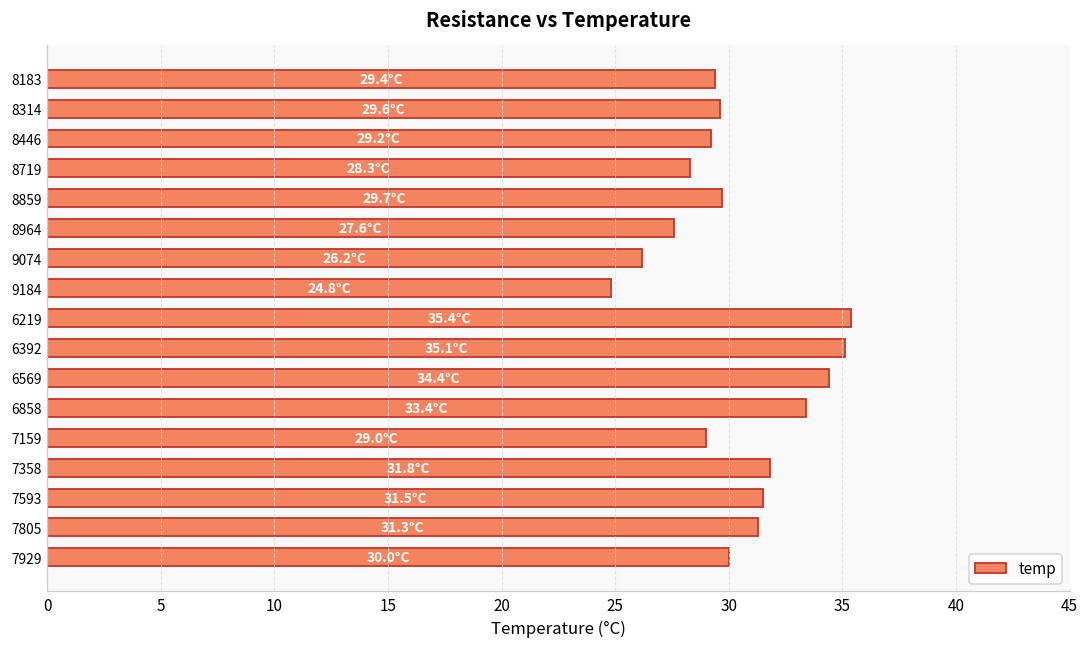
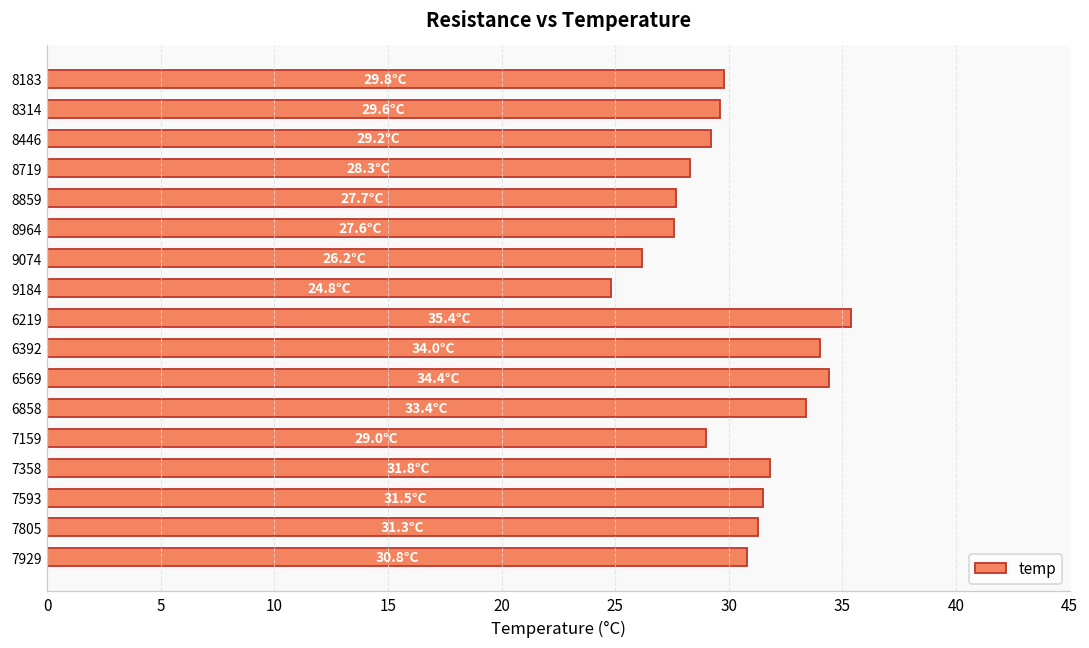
8183: 29.4°C -> 29.8°C
8859: 29.7°C -> 27.7°C
6392: 35.1°C -> 34.0°C
7929: 30.0°C -> 30.8°C
